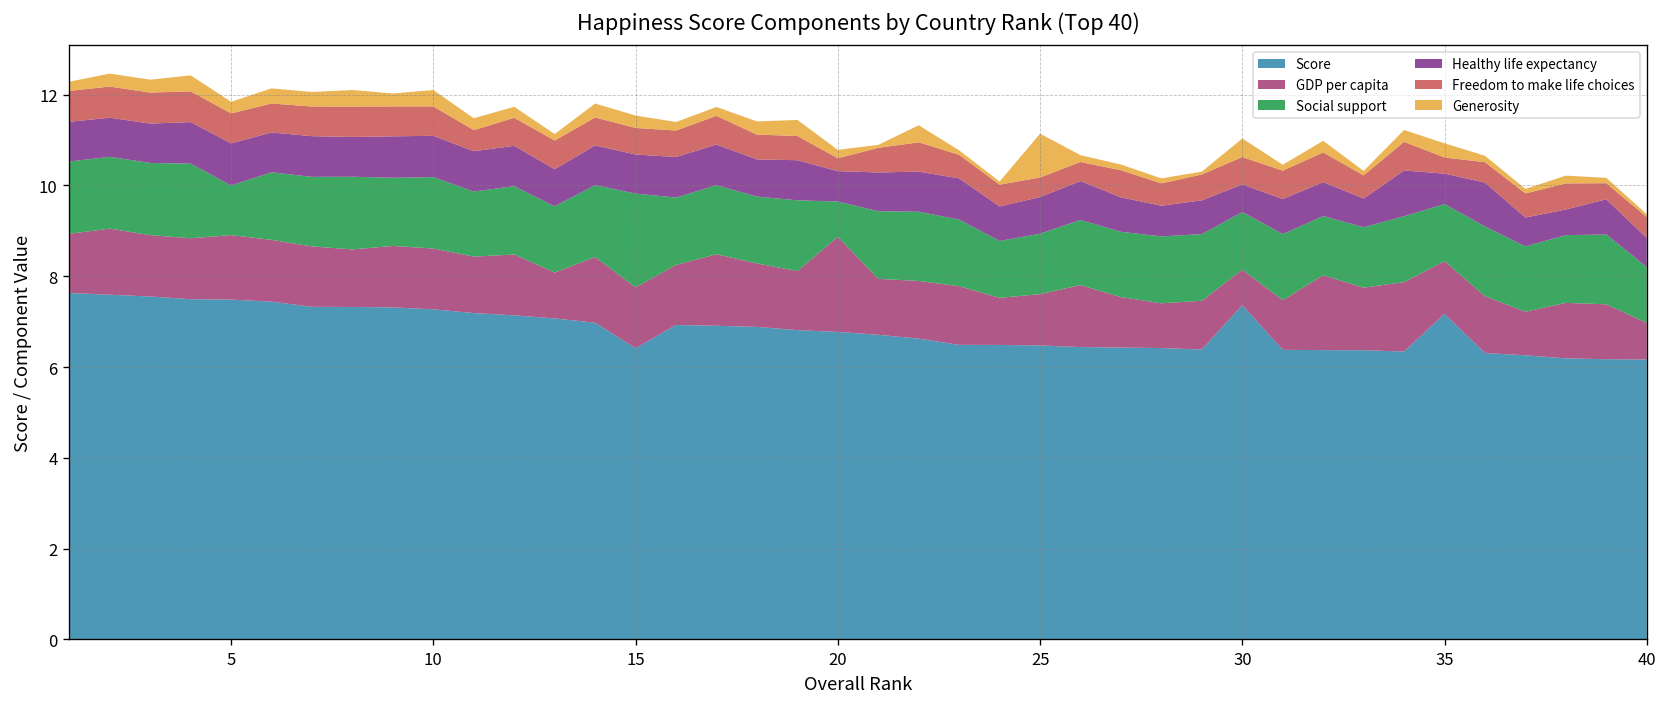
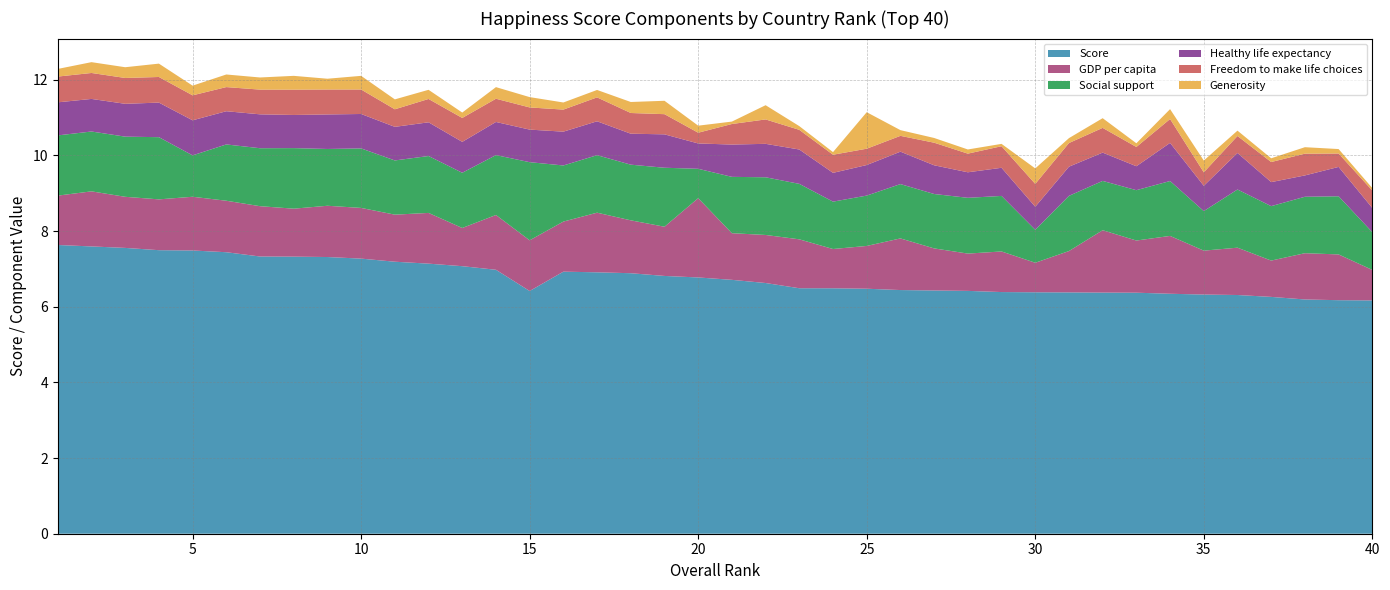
Score, 30: 7.4 -> 6.4
Social support, 30: 1.3 -> 0.9
Score, 35: 7.2 -> 6.3
Social support, 35: 1.3 -> 1.0
Social support, 40: 1.2 -> 1.0
